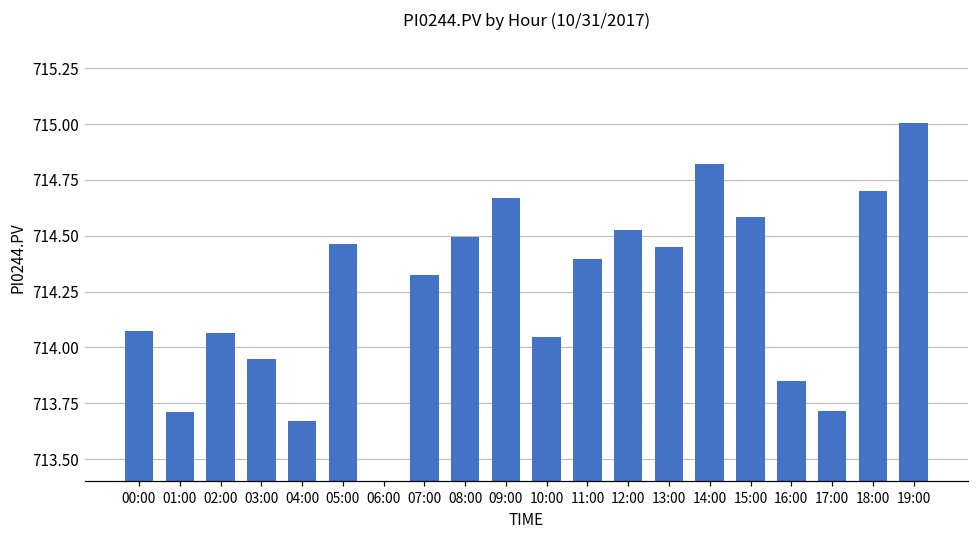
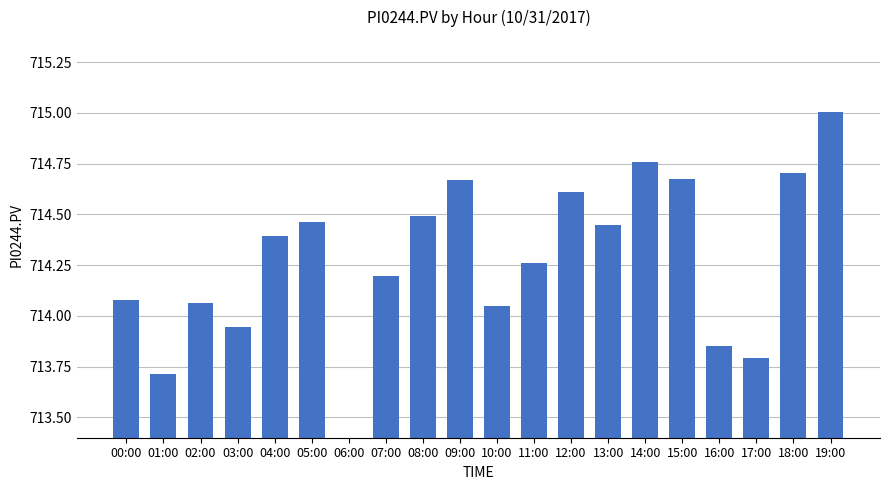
04:00: 713.67 -> 714.39
07:00: 714.33 -> 714.19
11:00: 714.40 -> 714.26
12:00: 714.53 -> 714.61
14:00: 714.82 -> 714.76
15:00: 714.58 -> 714.67
17:00: 713.71 -> 713.79
